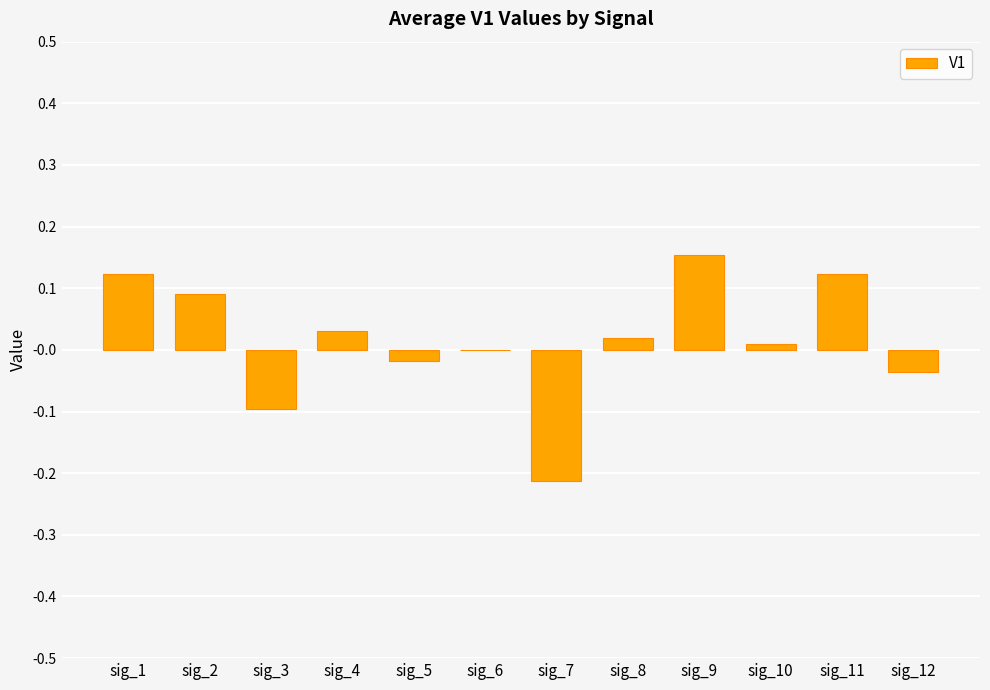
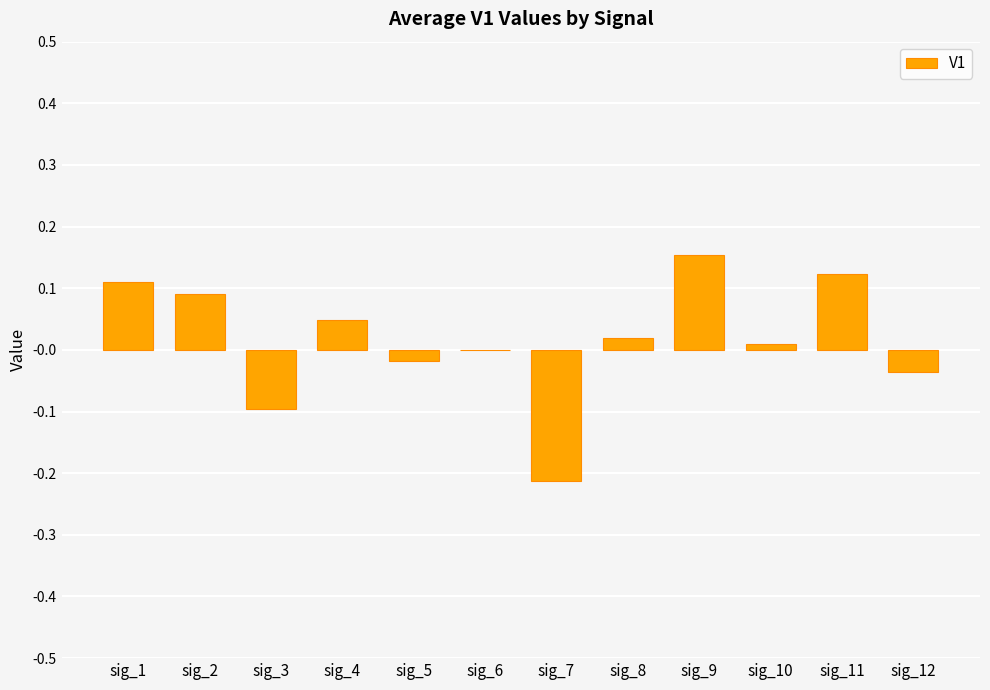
sig_1: 0.12 -> 0.11
sig_4: 0.03 -> 0.05
